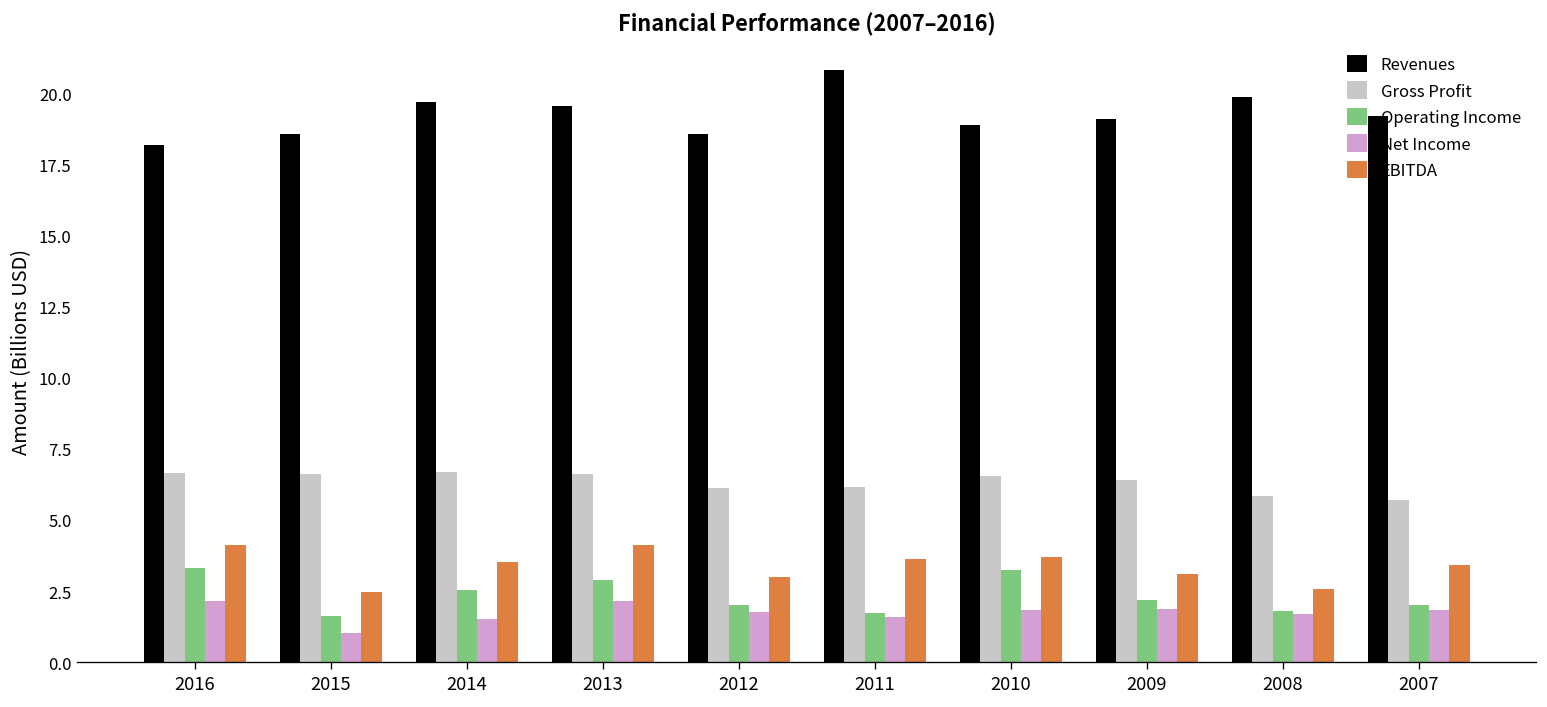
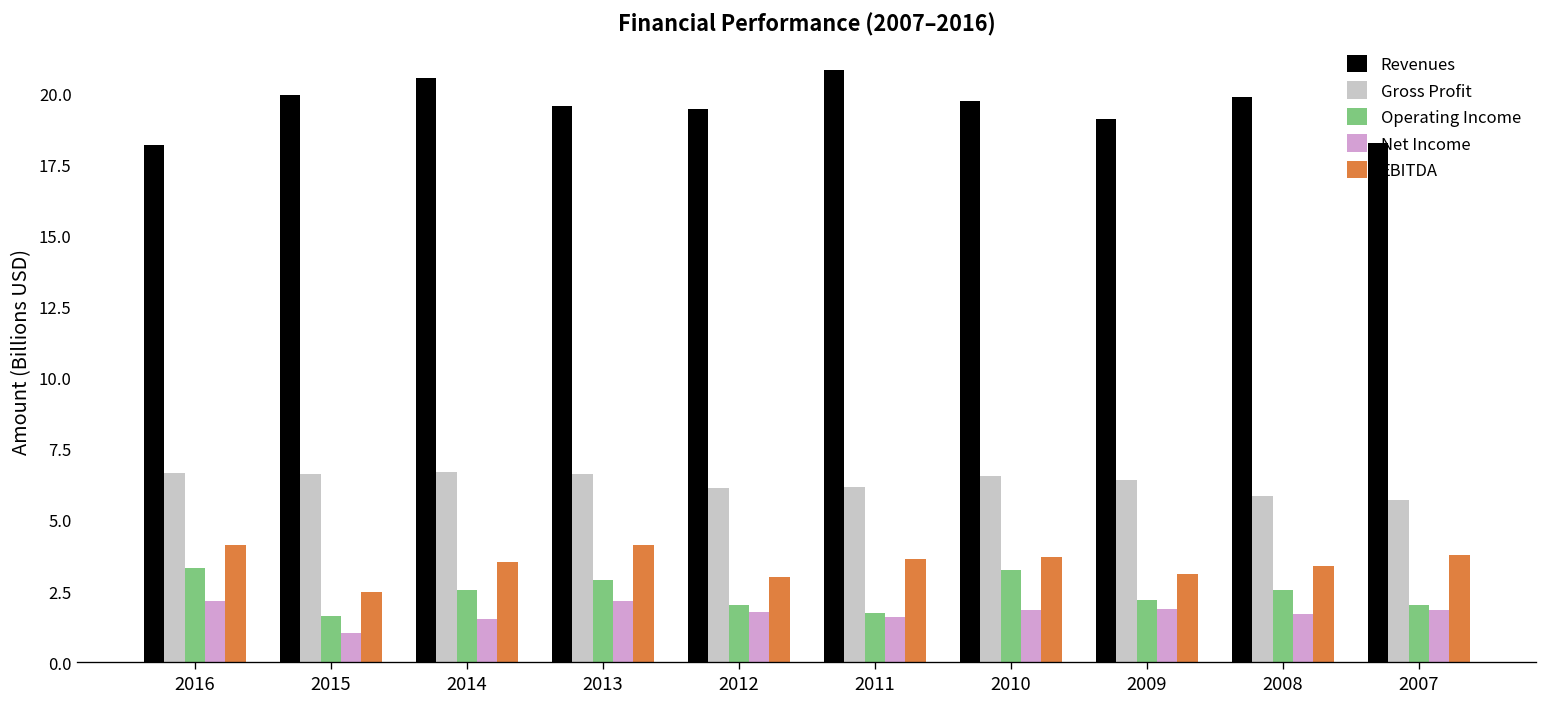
Revenues, 2015: 18.6 -> 19.9
Revenues, 2014: 19.7 -> 20.6
Revenues, 2012: 18.6 -> 19.5
Revenues, 2010: 18.9 -> 19.7
Operating Income, 2008: 1.8 -> 2.5
EBITDA, 2008: 2.6 -> 3.4
Revenues, 2007: 19.2 -> 18.3
EBITDA, 2007: 3.4 -> 3.8
